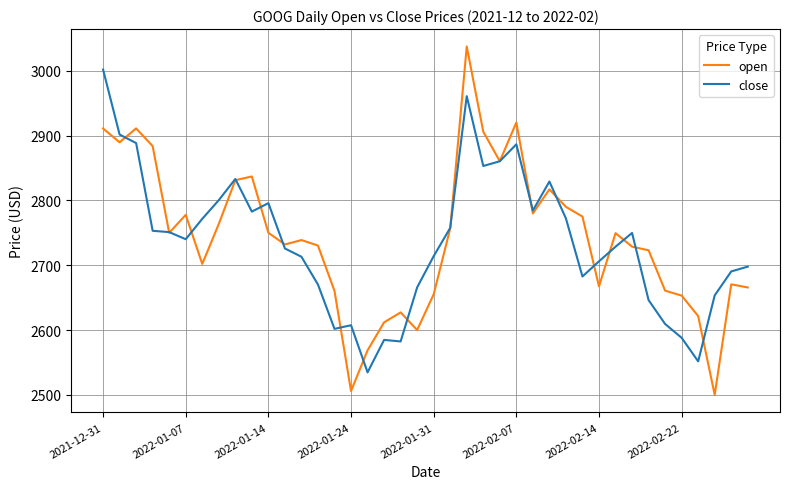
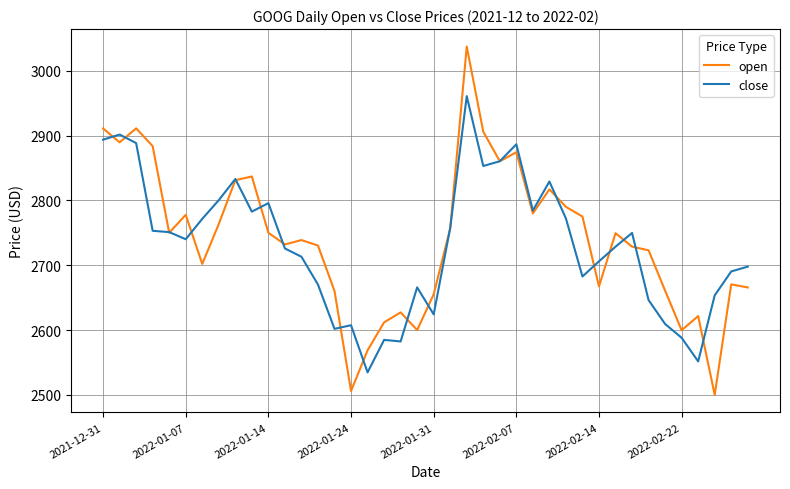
close, 2021-12-31: 3000 -> 2890
close, 2022-01-31: 2710 -> 2620
open, 2022-02-07: 2920 -> 2870
open, 2022-02-22: 2650 -> 2600
